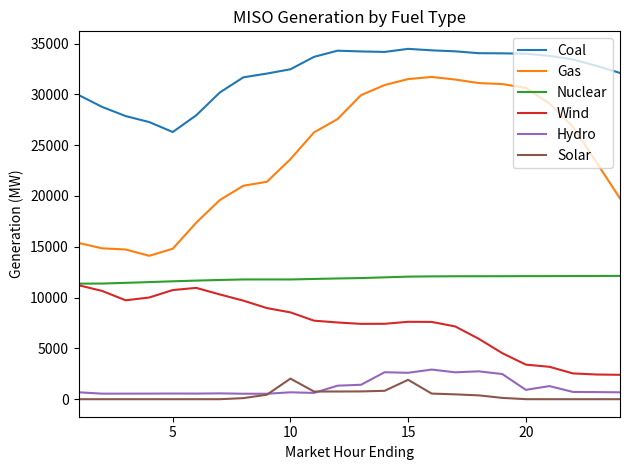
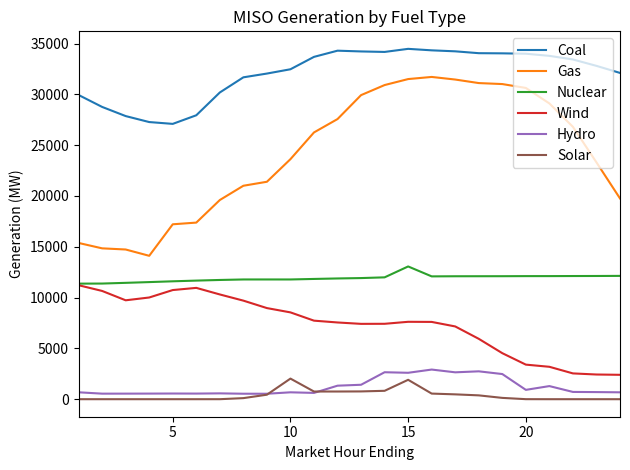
Coal, 5: 26300 -> 27100
Gas, 5: 14800 -> 17200
Nuclear, 15: 12100 -> 13100
